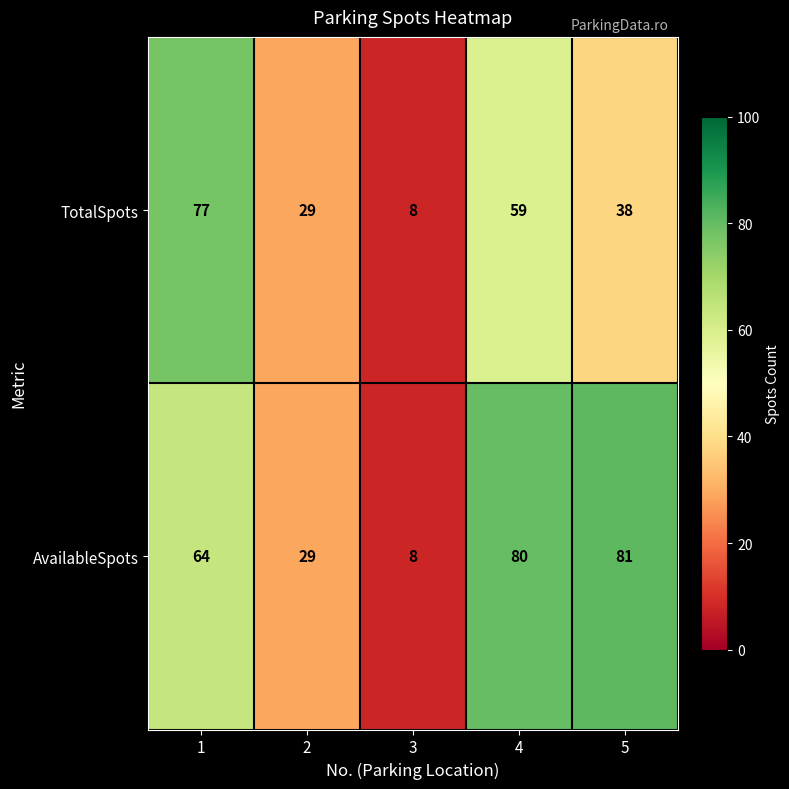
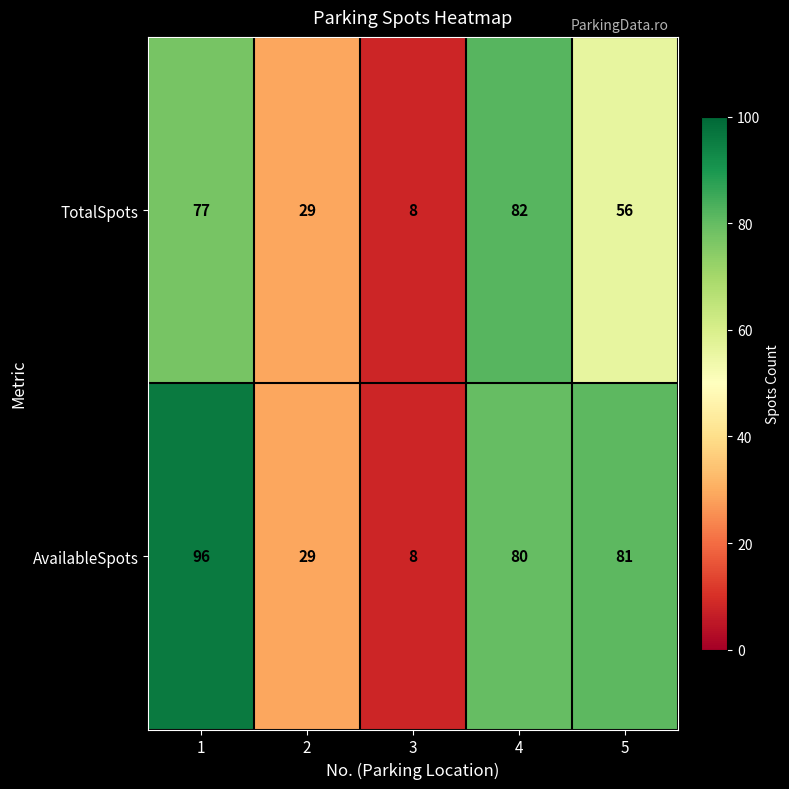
TotalSpots, 4: 59 -> 82
TotalSpots, 5: 38 -> 56
AvailableSpots, 1: 64 -> 96
